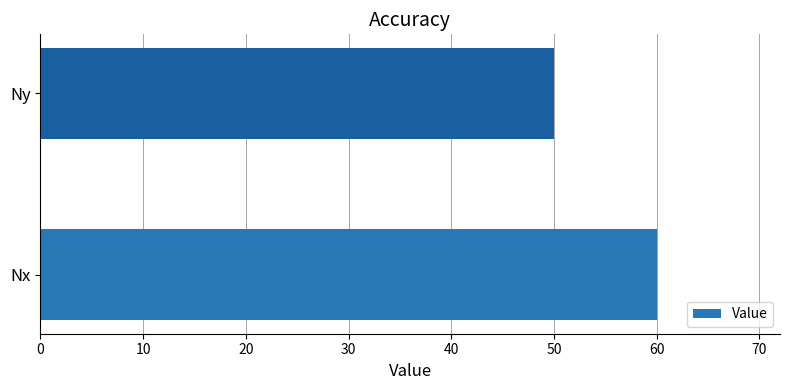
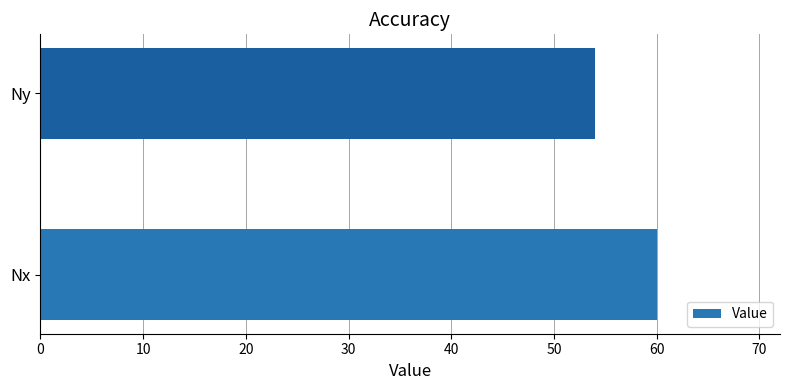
Ny: 50 -> 54
